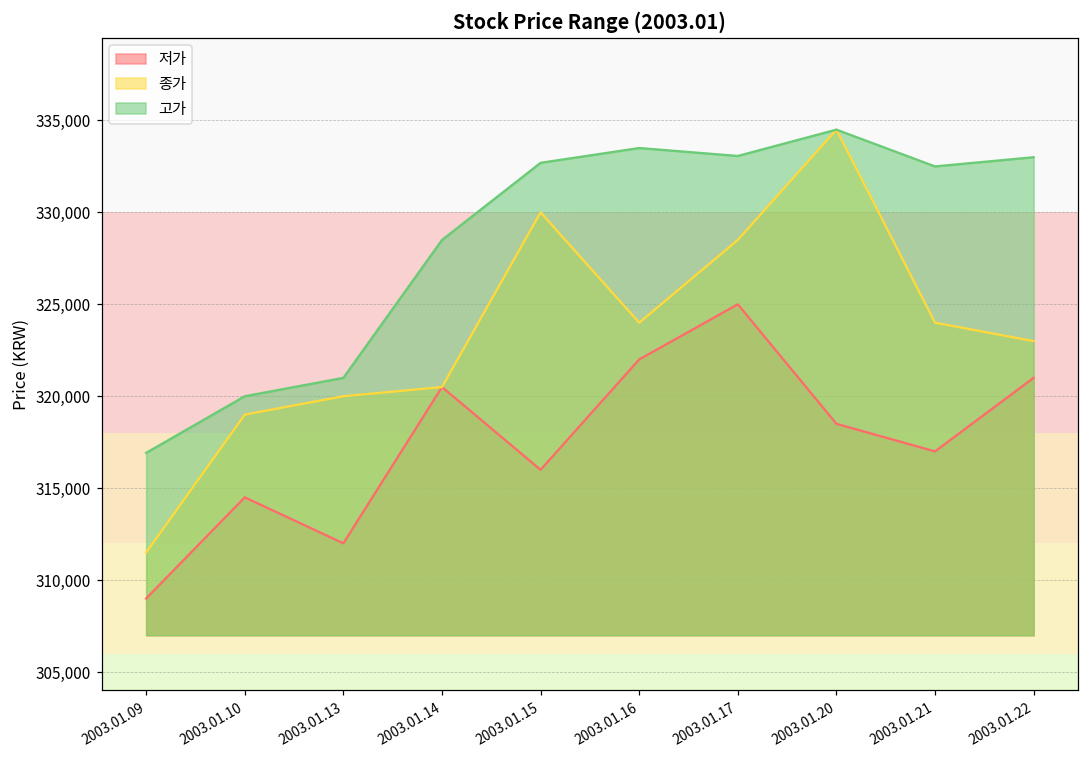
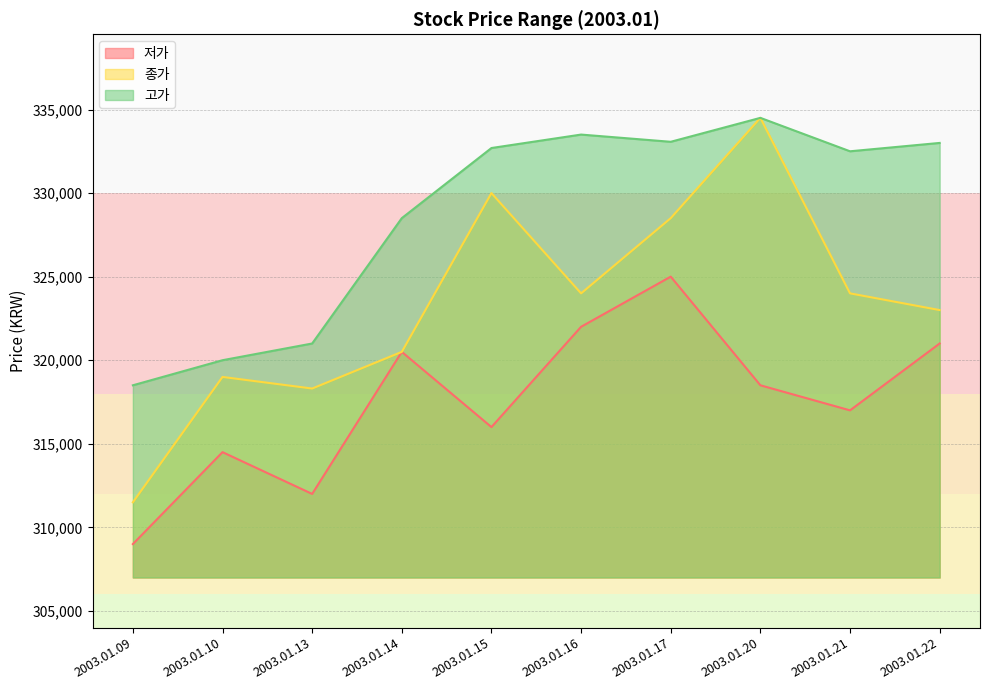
고가, 2003.01.09: 316,900 -> 318,500
종가, 2003.01.13: 320,000 -> 318,300
